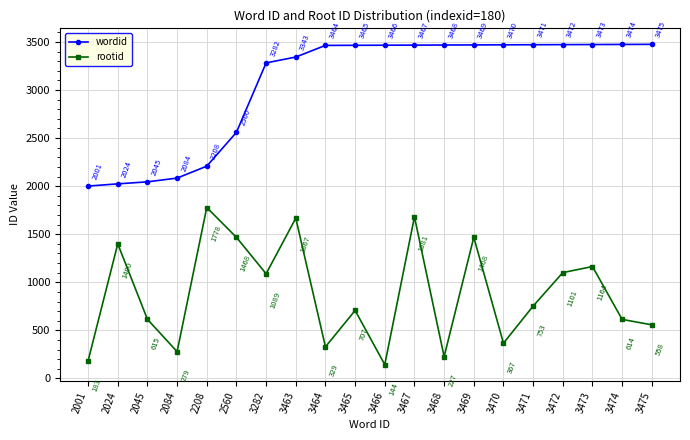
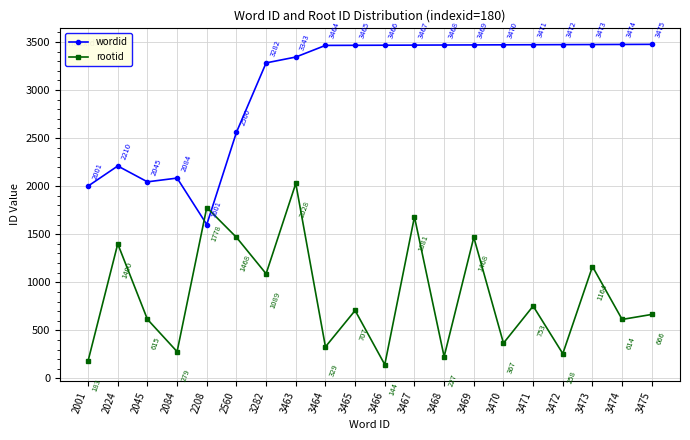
wordid, 2024: 2024 -> 2210
wordid, 2208: 2208 -> 1601
rootid, 3463: 1667 -> 2028
rootid, 3472: 1101 -> 258
rootid, 3475: 558 -> 666
